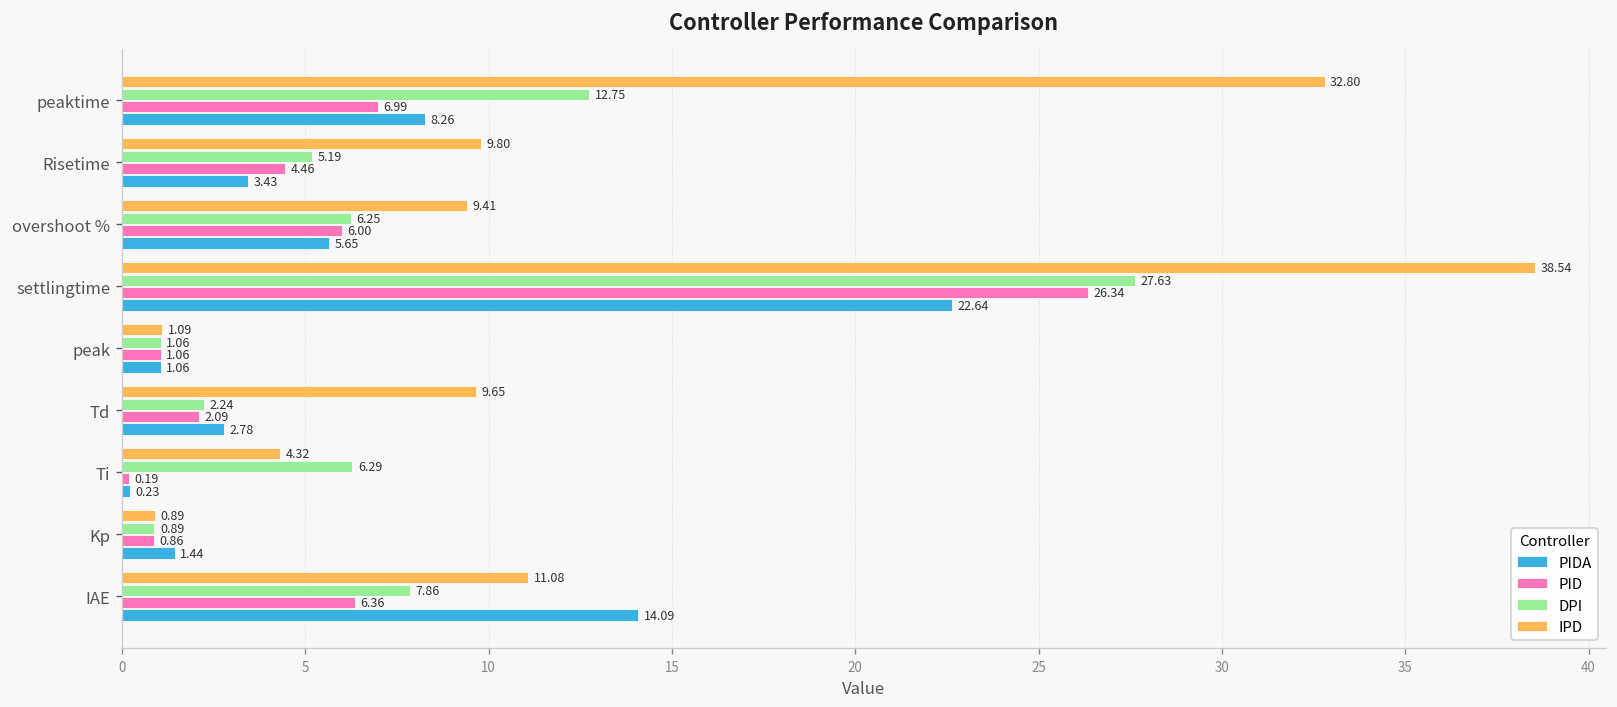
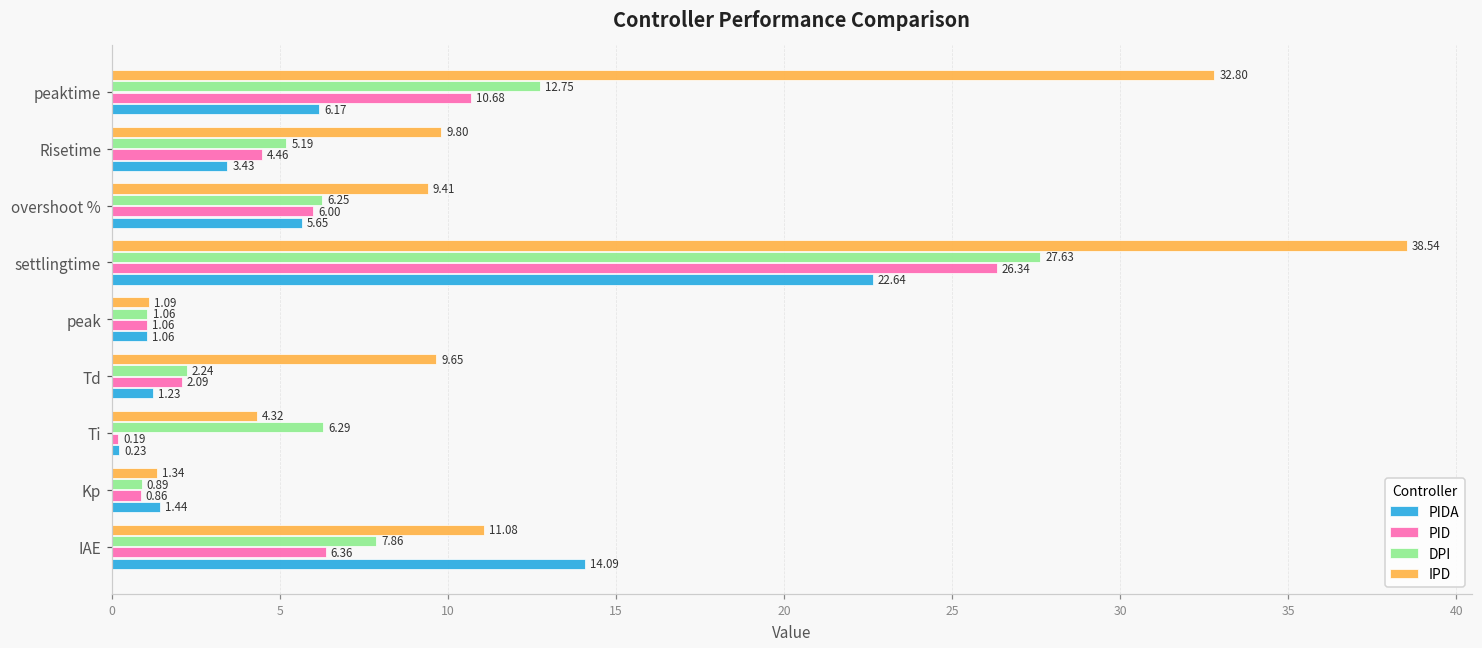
PID, peaktime: 6.99 -> 10.68
PIDA, peaktime: 8.26 -> 6.17
PIDA, Td: 2.78 -> 1.23
IPD, Kp: 0.89 -> 1.34
